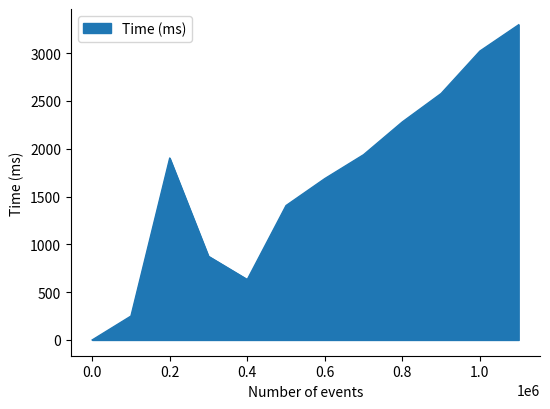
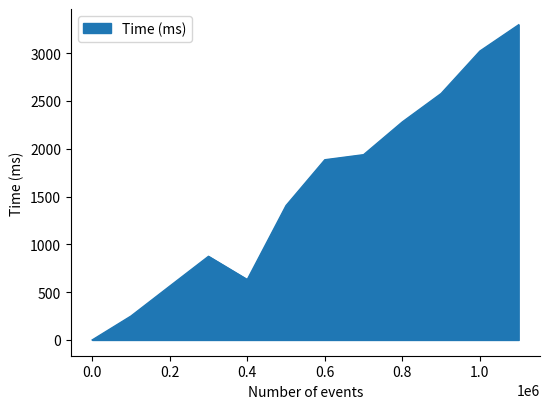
0.2: 1900 -> 600
0.6: 1700 -> 1900
